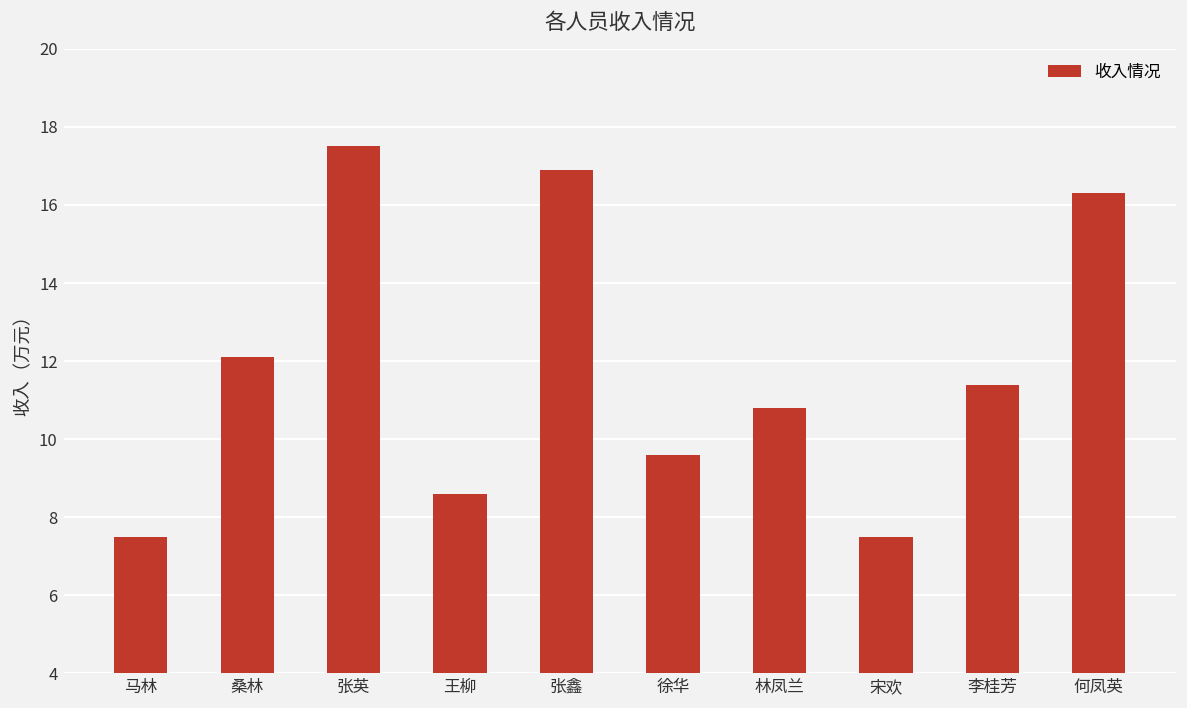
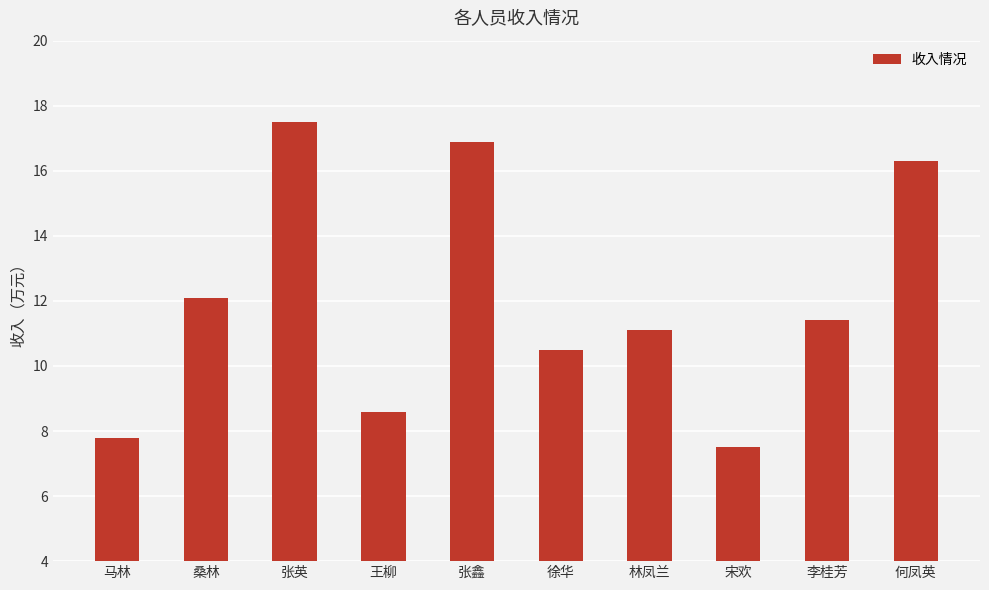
马林: 7.5 -> 7.8
徐华: 9.6 -> 10.5
林凤兰: 10.8 -> 11.1
